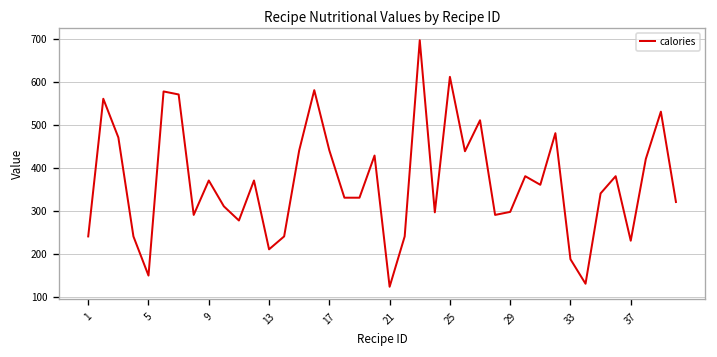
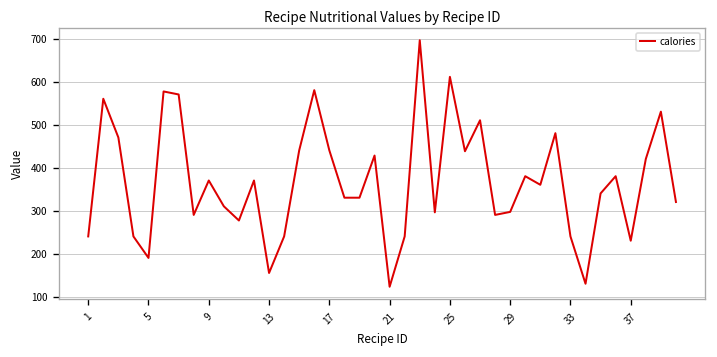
5: 150 -> 190
13: 210 -> 160
33: 190 -> 240
